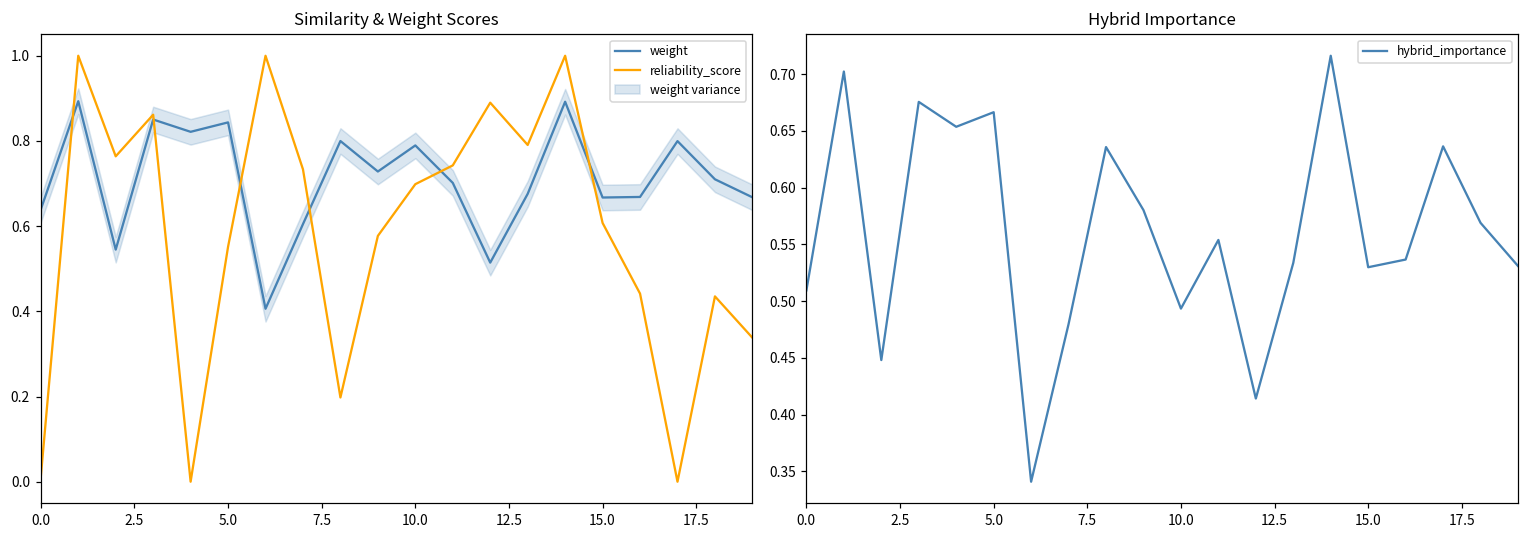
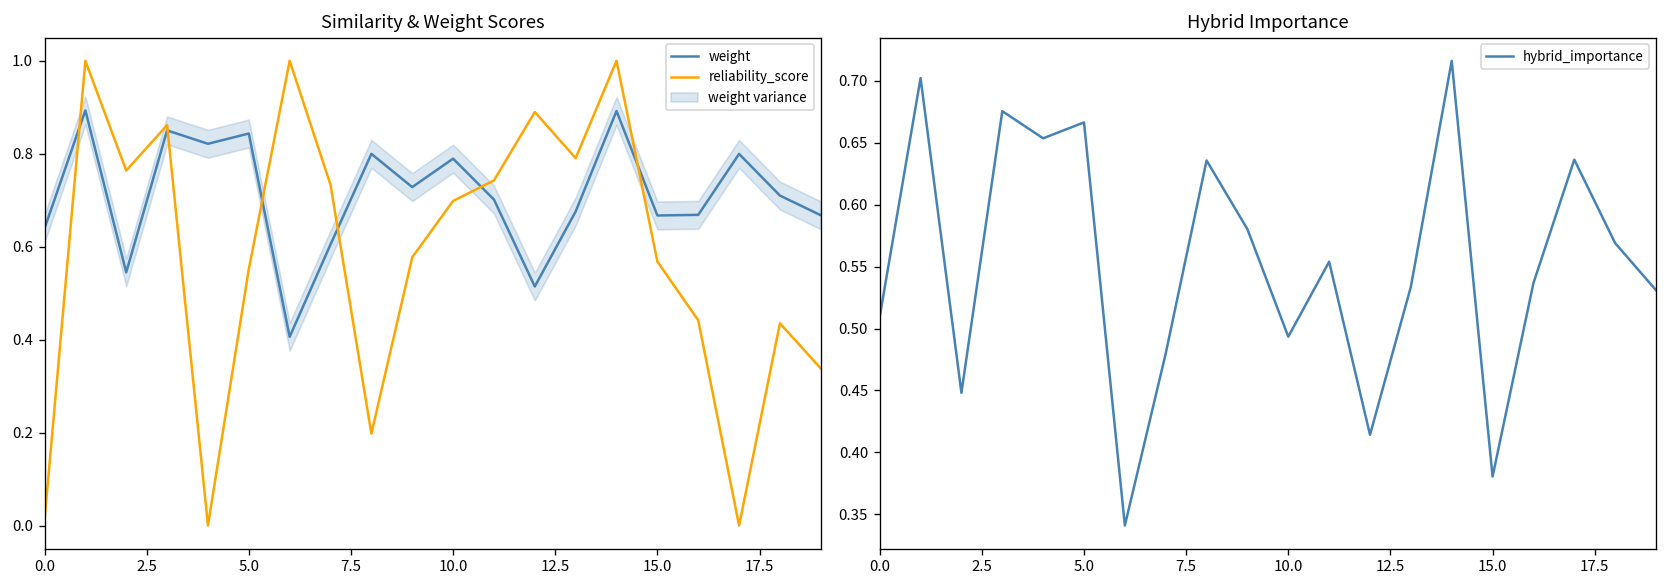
Similarity & Weight Scores, reliability_score, 15.0: 0.61 -> 0.57
Hybrid Importance, 15.0: 0.530 -> 0.381
